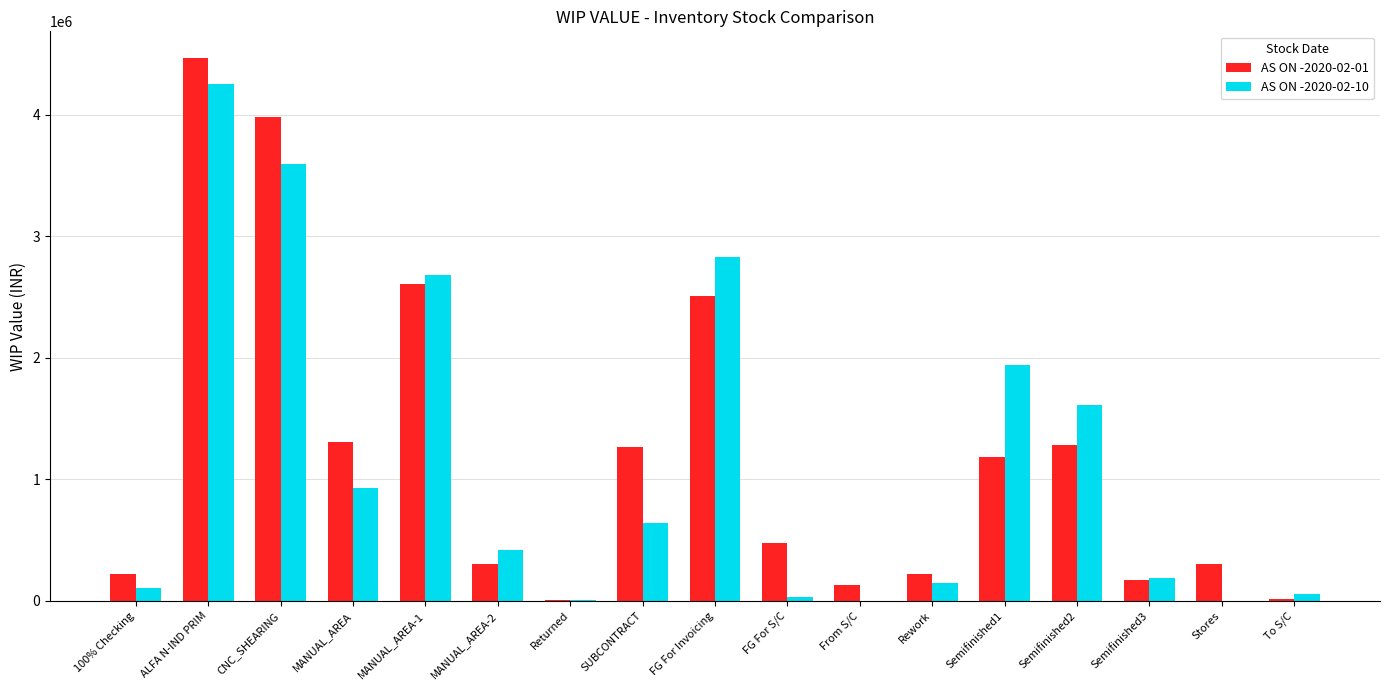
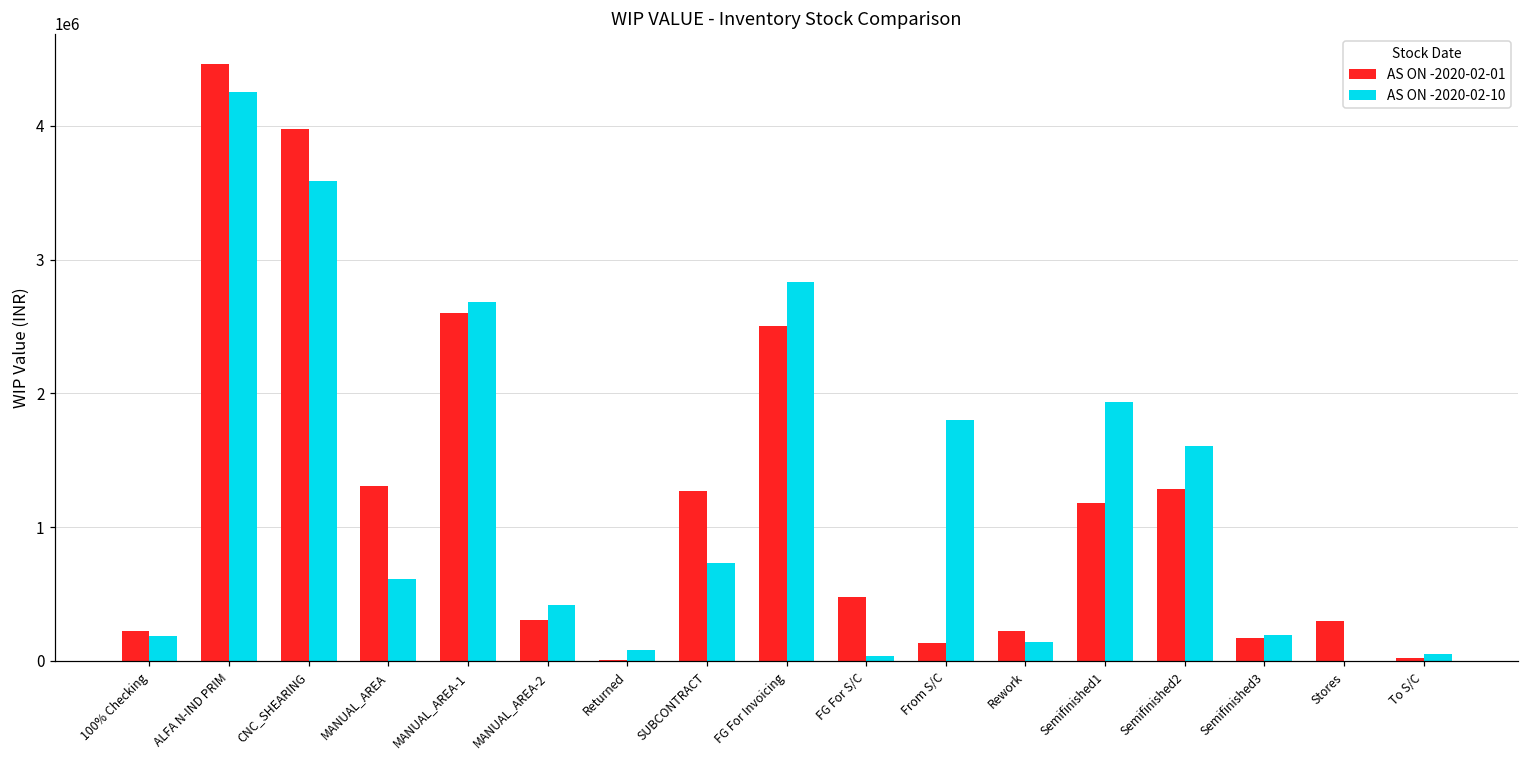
AS ON -2020-02-10, 100% Checking: 110000 -> 190000
AS ON -2020-02-10, MANUAL_AREA: 930000 -> 610000
AS ON -2020-02-10, Returned: 0 -> 80000
AS ON -2020-02-10, SUBCONTRACT: 640000 -> 730000
AS ON -2020-02-10, From S/C: 0 -> 1800000
